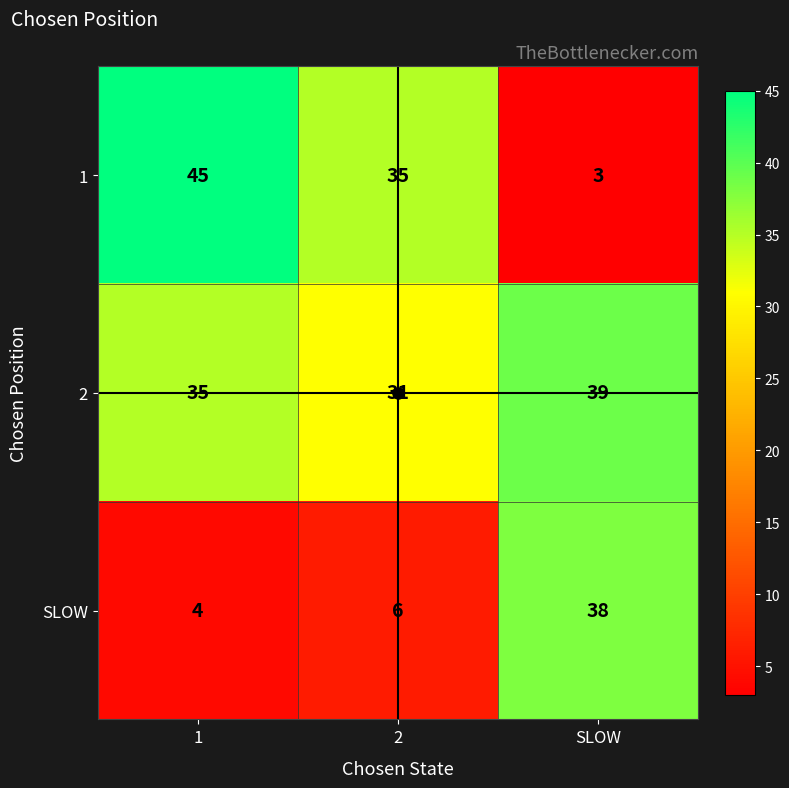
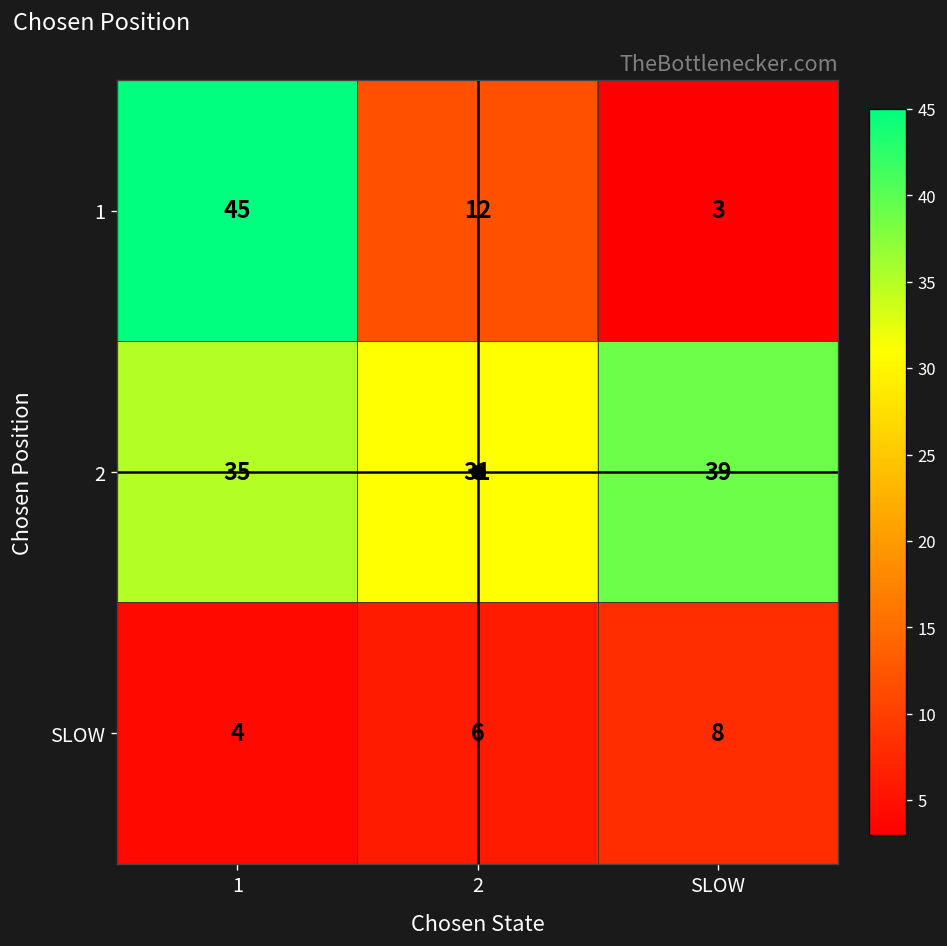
1, 2: 35 -> 12
SLOW, SLOW: 38 -> 8
